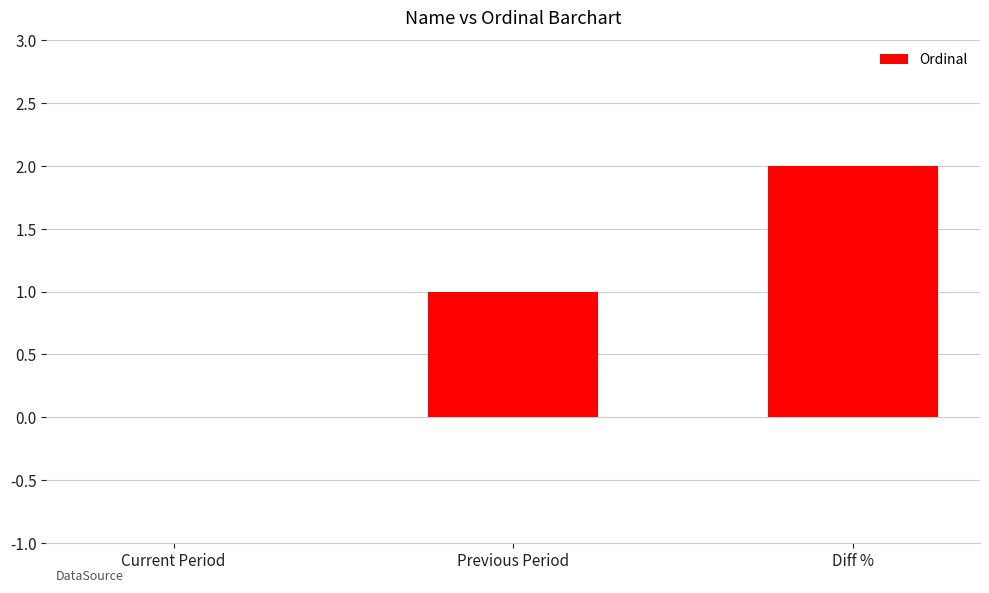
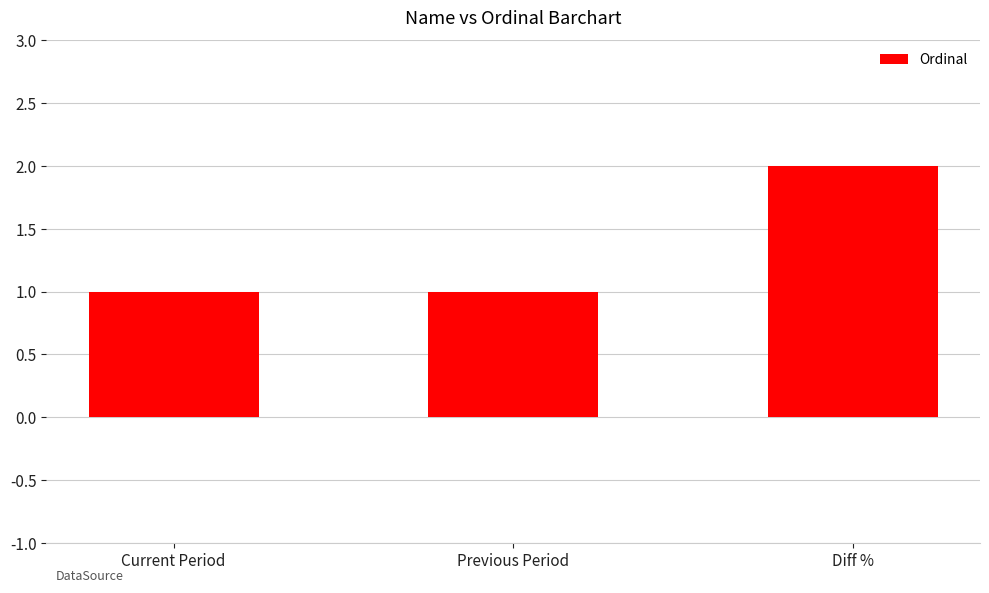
Current Period: 0 -> 1
